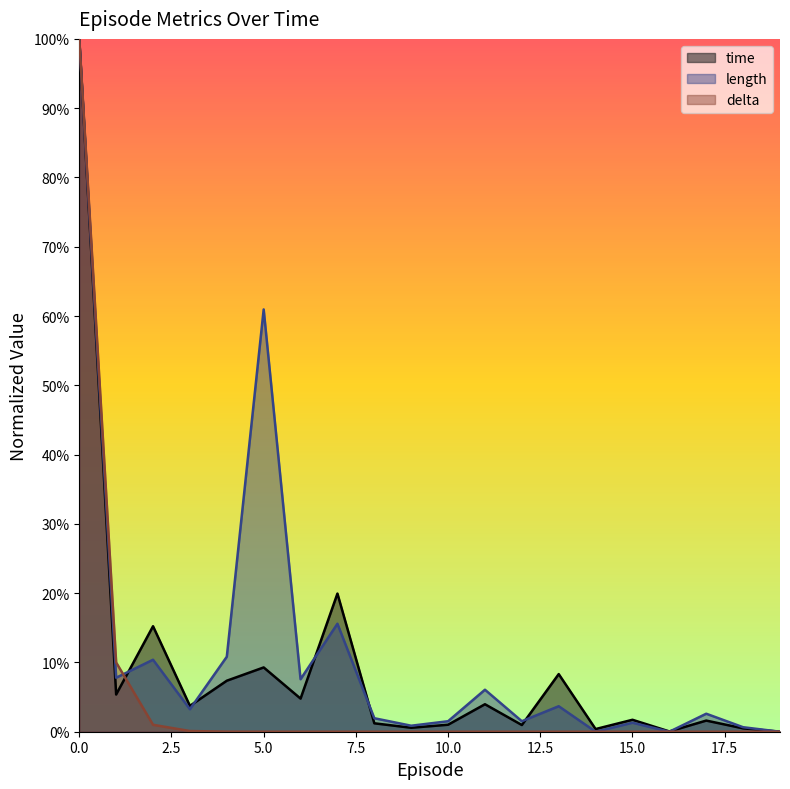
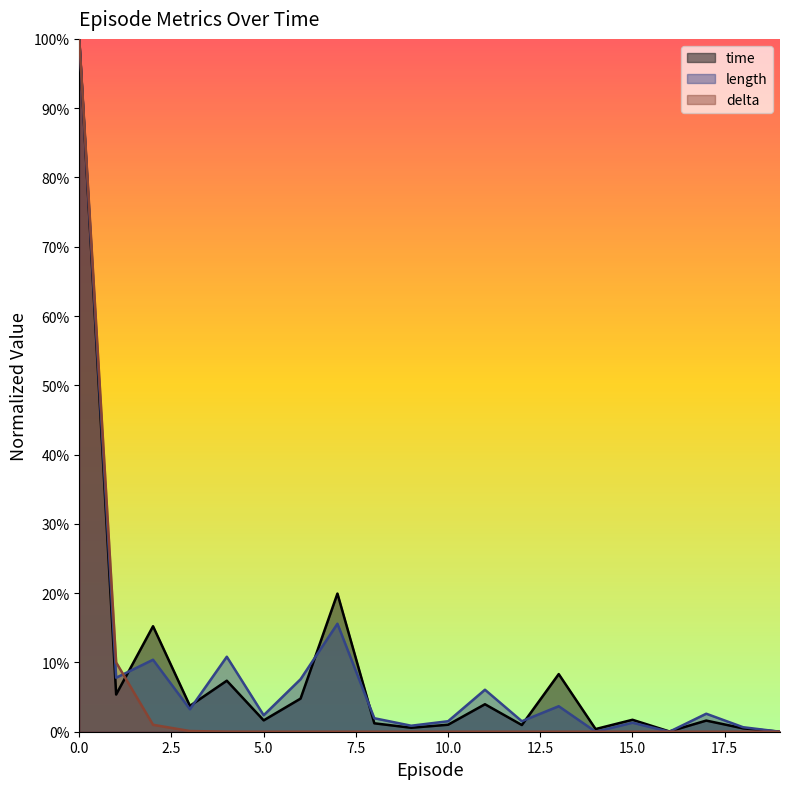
time, 5.0: 9% -> 2%
length, 5.0: 61% -> 2%
